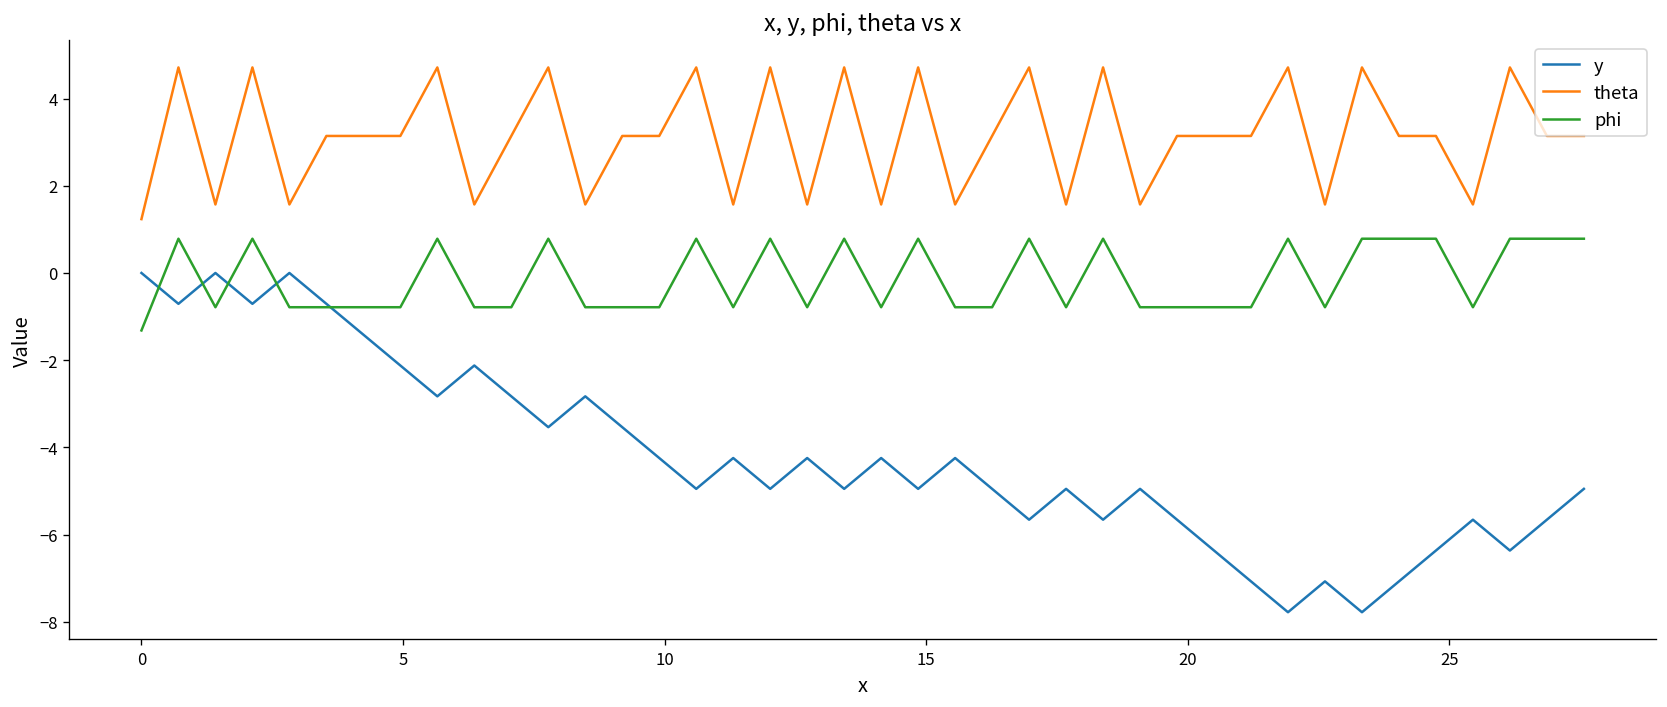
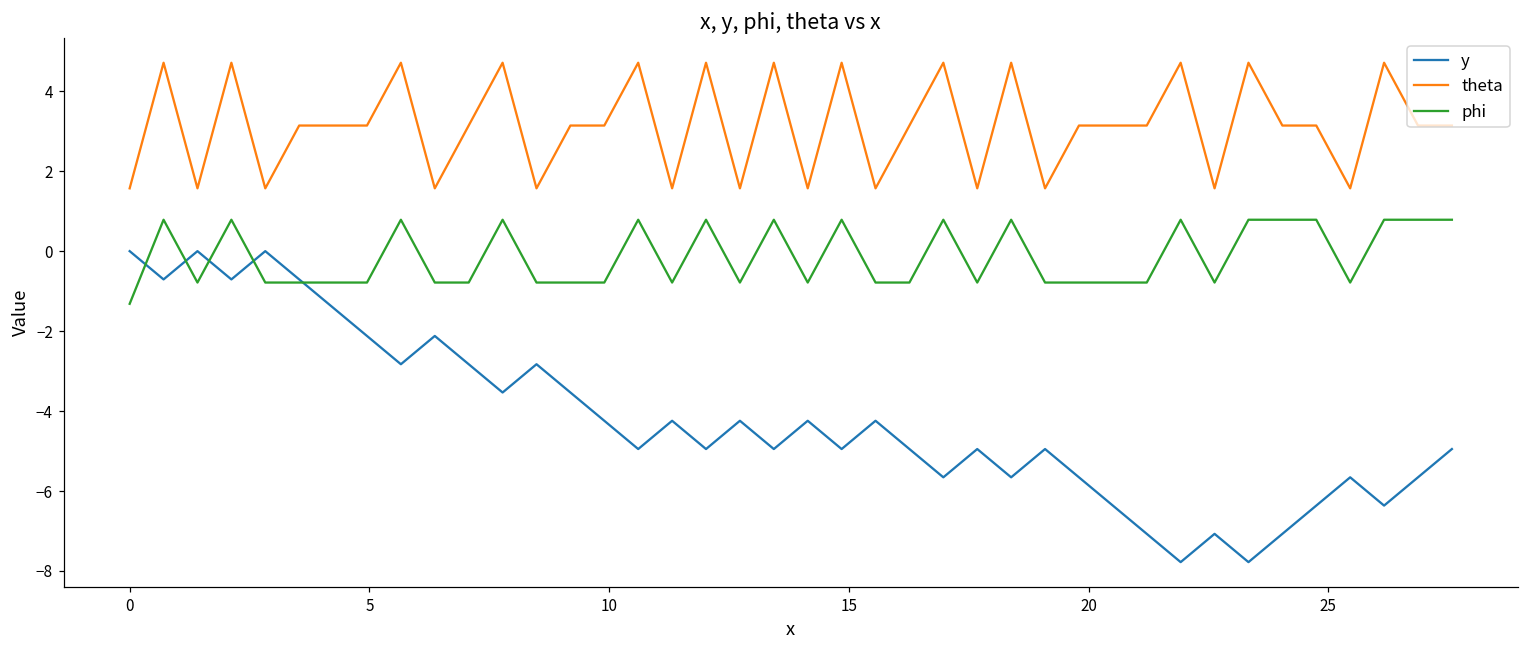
theta, 0: 1.2 -> 1.6
